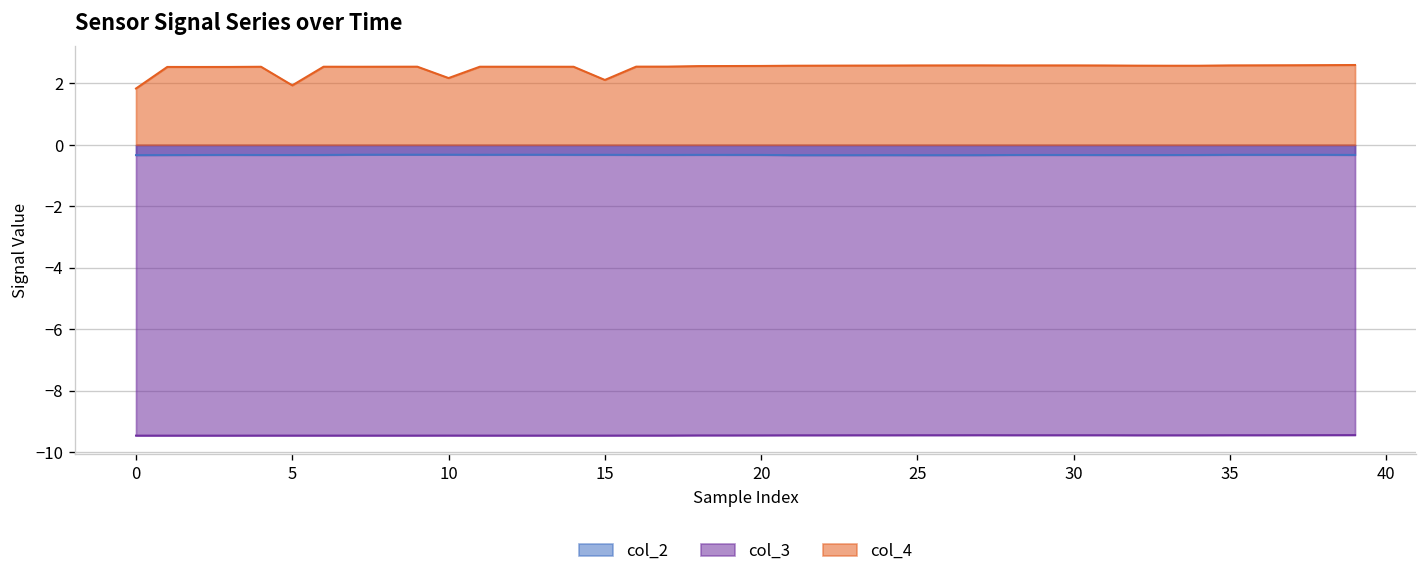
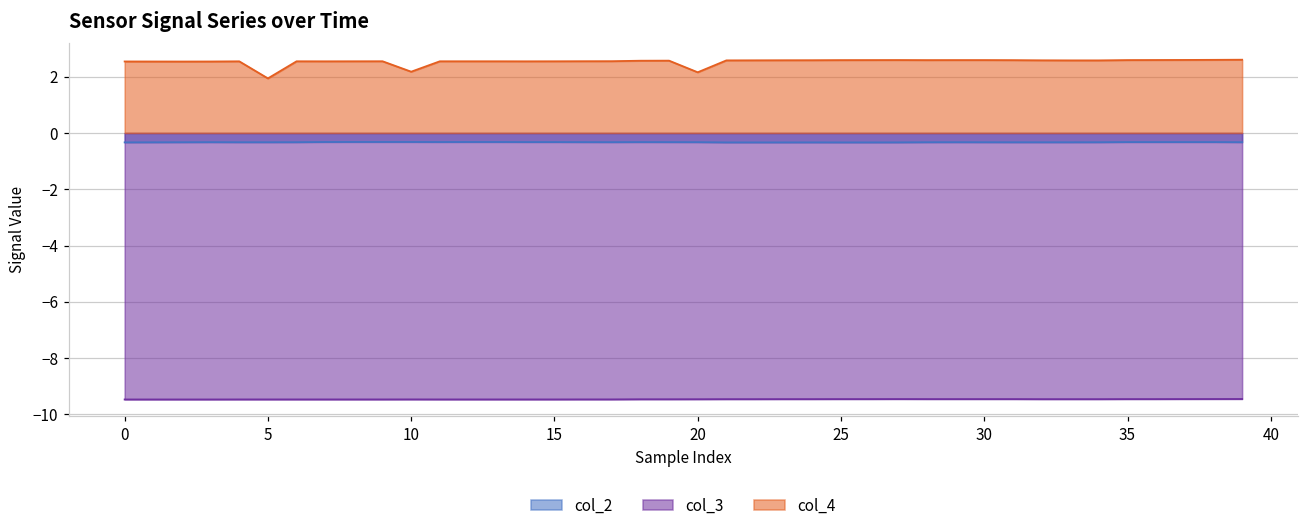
col_4, 0: 1.8 -> 2.5
col_4, 15: 2.1 -> 2.5
col_4, 20: 2.6 -> 2.2
